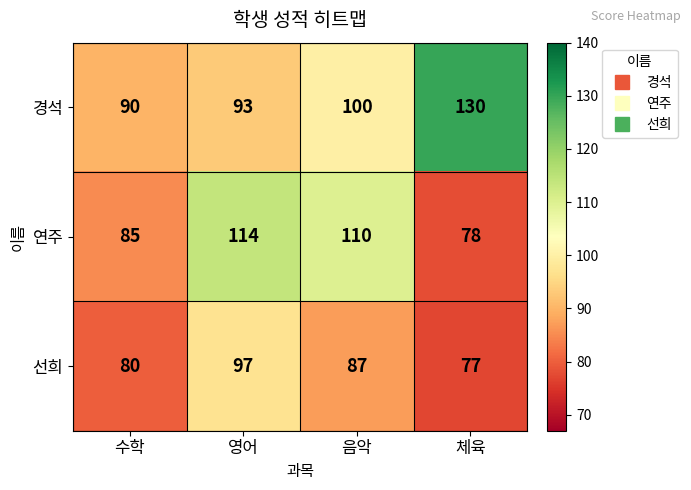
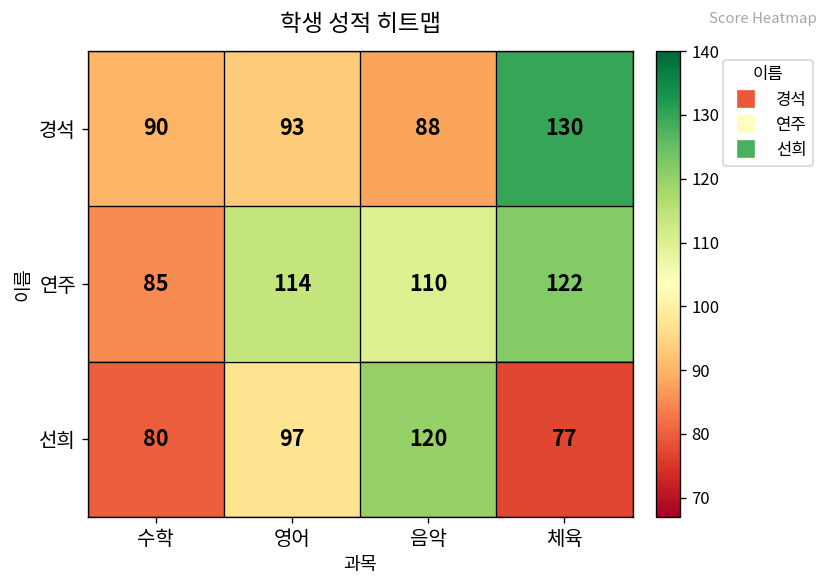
경석, 음악: 100 -> 88
연주, 체육: 78 -> 122
선희, 음악: 87 -> 120
